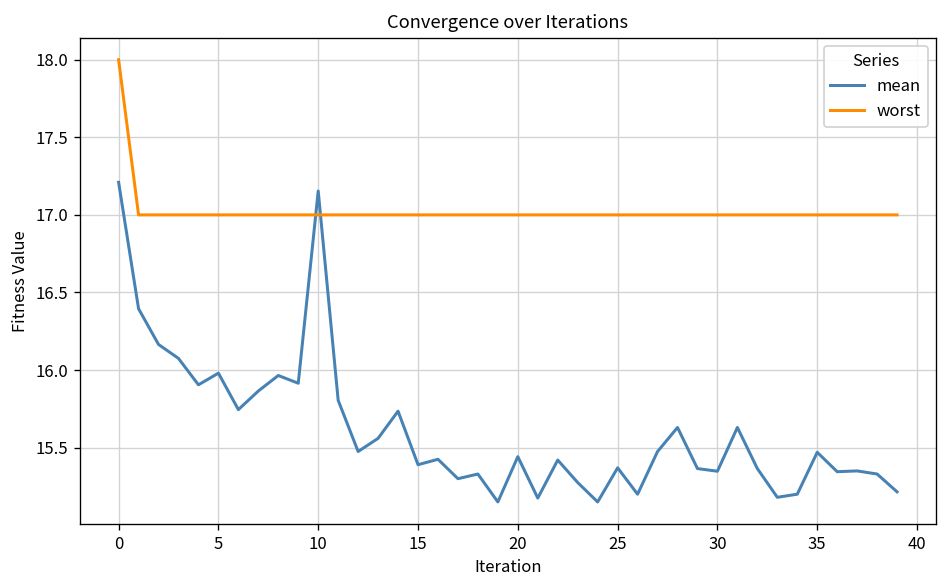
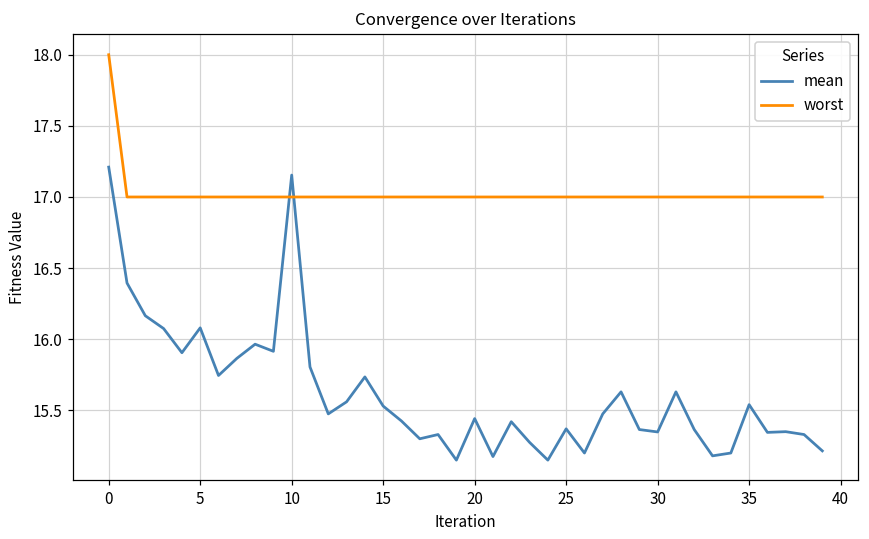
mean, 5: 15.98 -> 16.08
mean, 15: 15.39 -> 15.53
mean, 35: 15.47 -> 15.54
